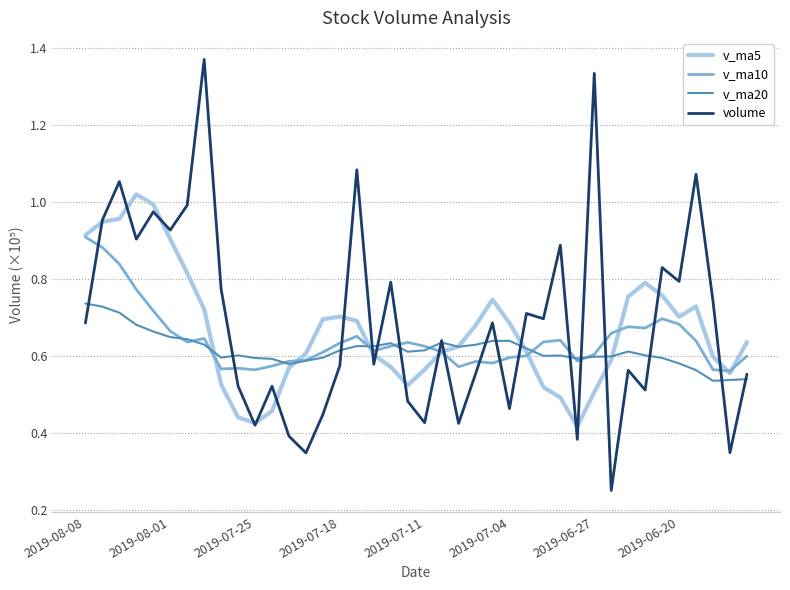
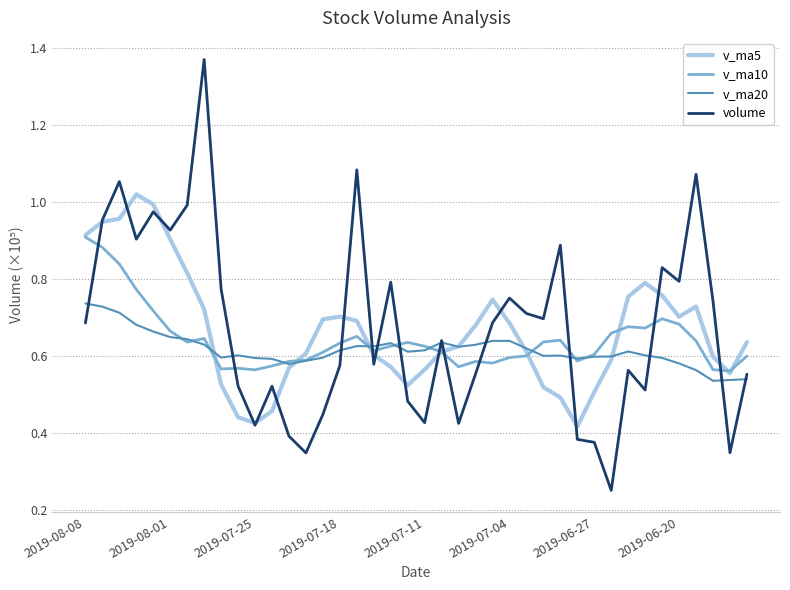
volume, 2019-07-04: 0.46 -> 0.75
volume, 2019-06-27: 1.33 -> 0.38
